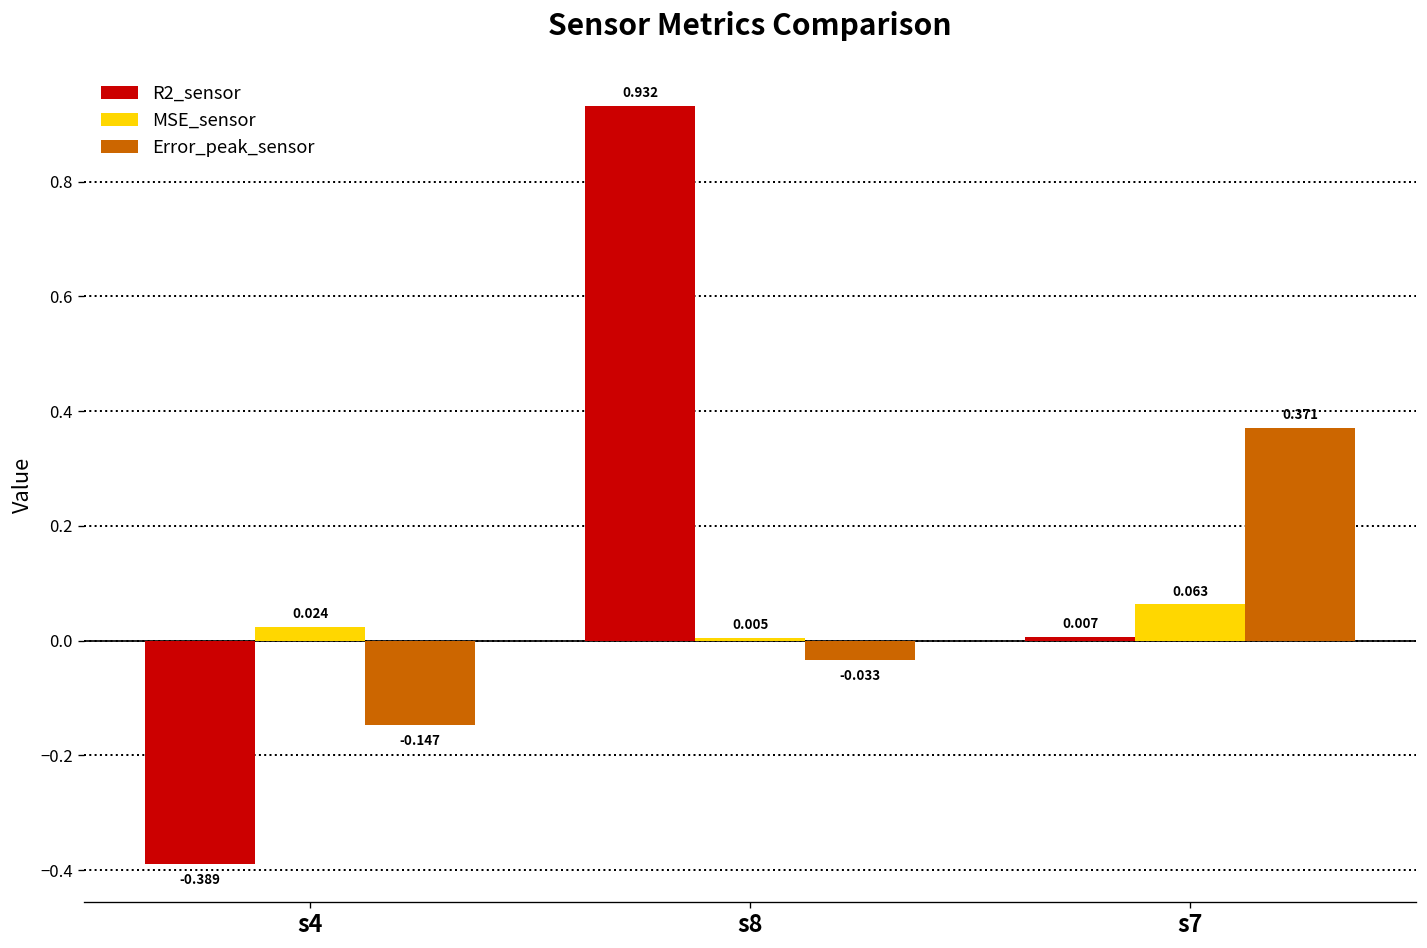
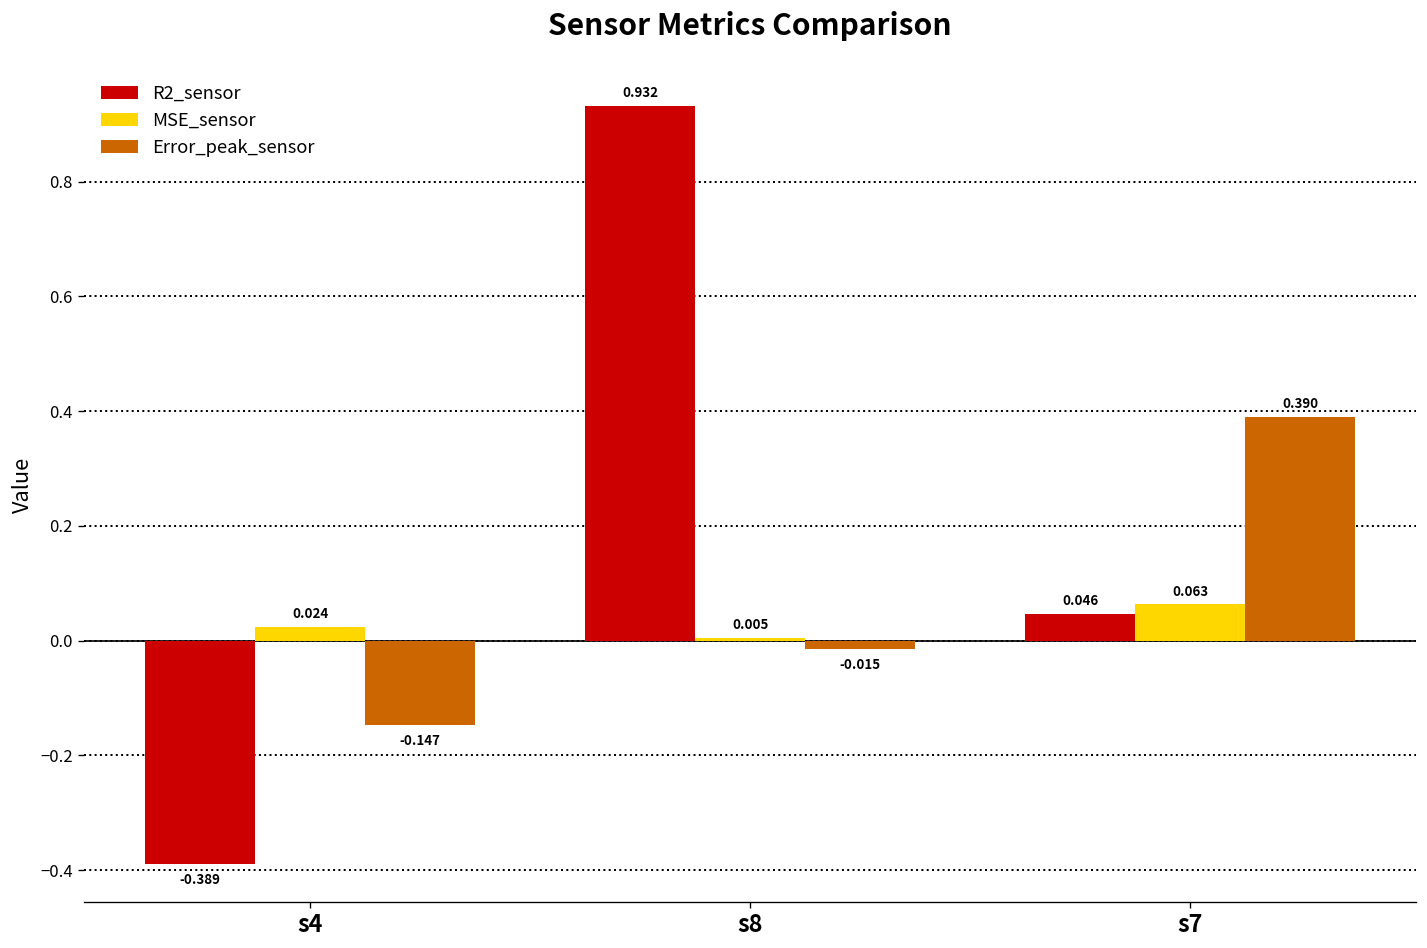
Error_peak_sensor, s8: -0.033 -> -0.015
R2_sensor, s7: 0.007 -> 0.046
Error_peak_sensor, s7: 0.371 -> 0.390
